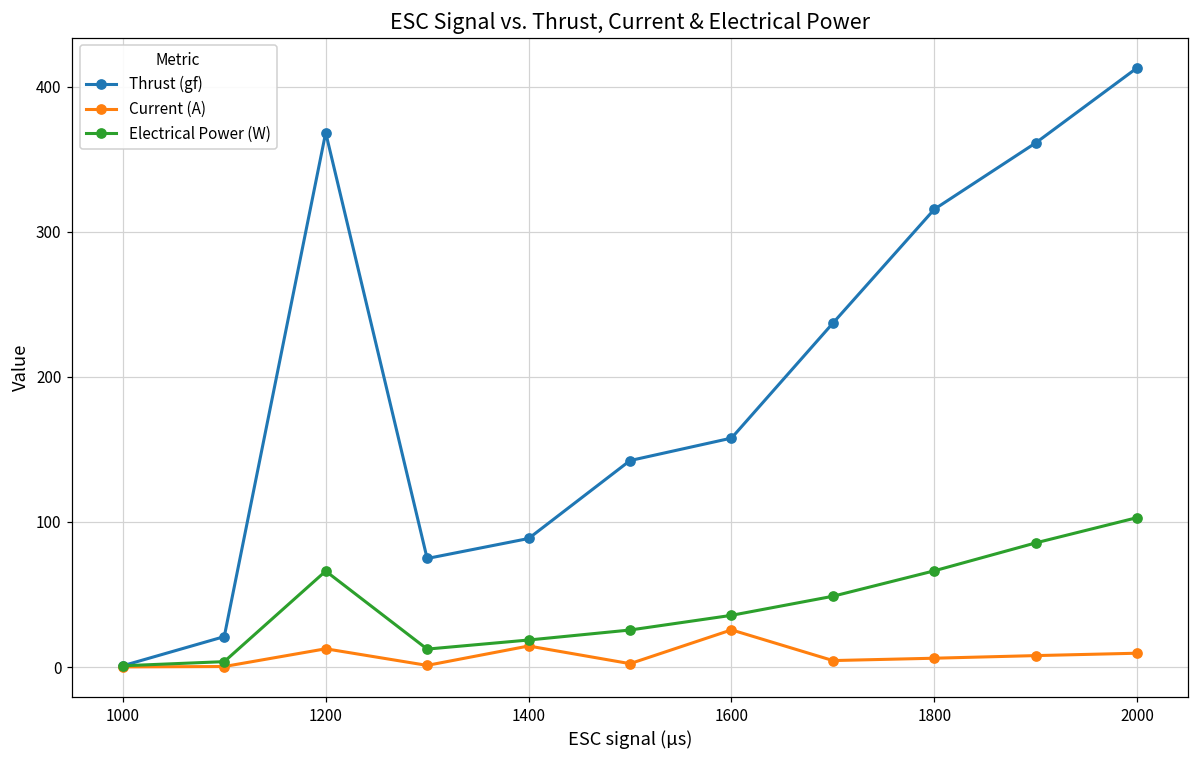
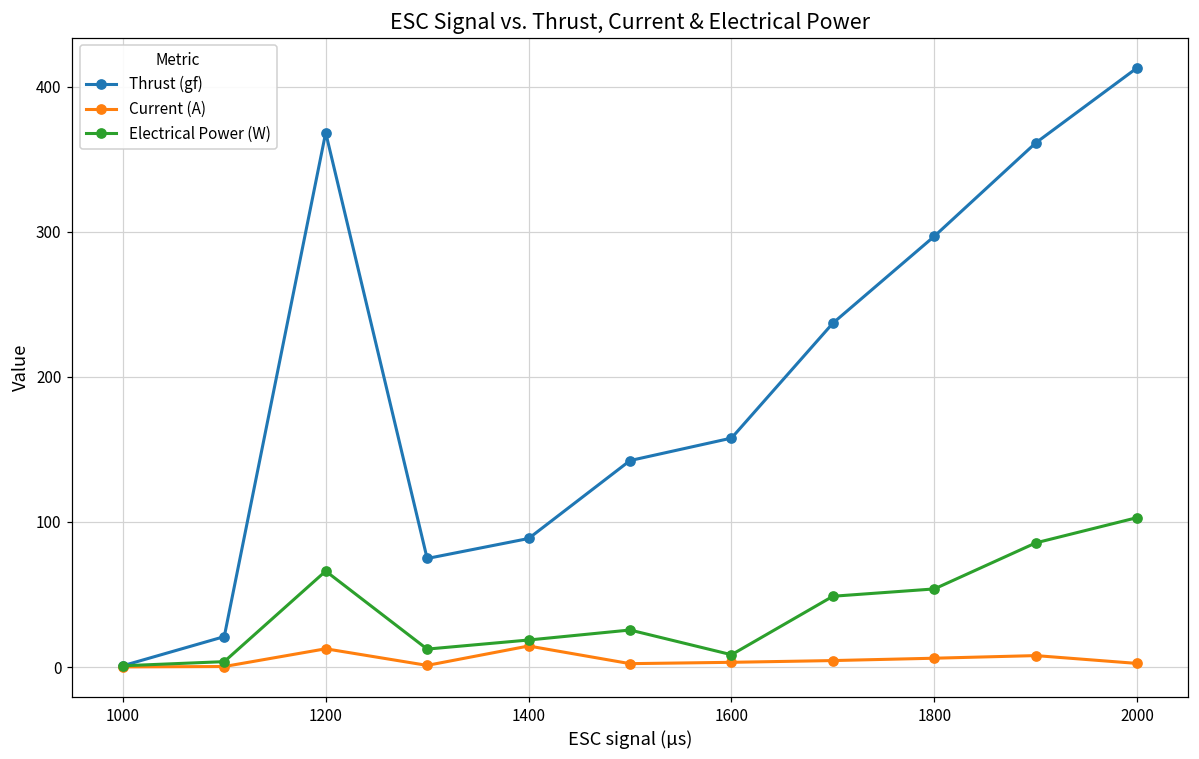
Current (A), 1600: 26 -> 3
Electrical Power (W), 1600: 36 -> 8
Thrust (gf), 1800: 316 -> 297
Electrical Power (W), 1800: 66 -> 54
Current (A), 2000: 10 -> 2
